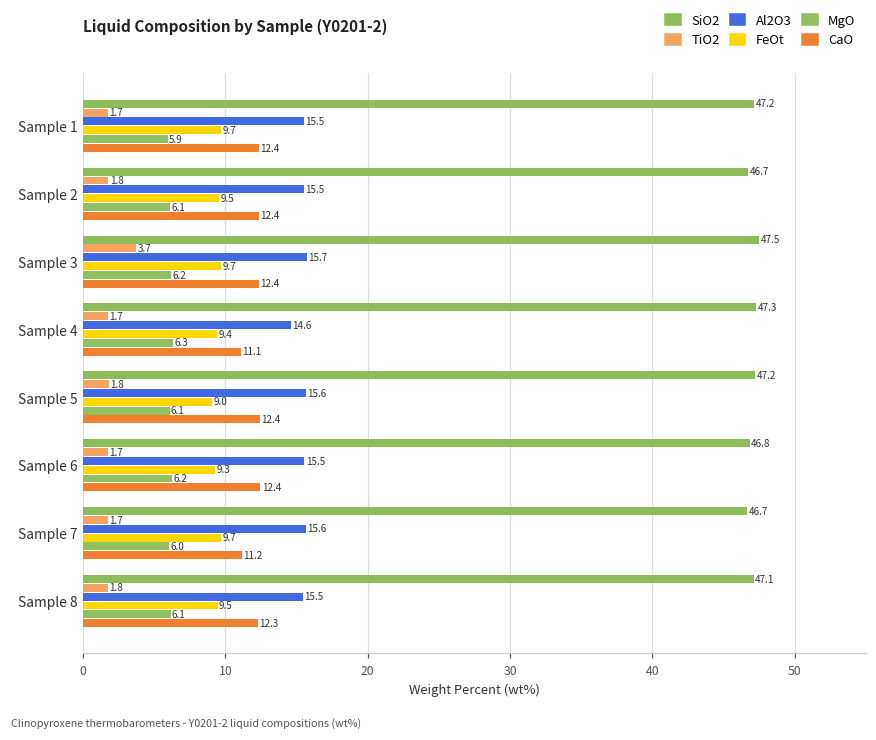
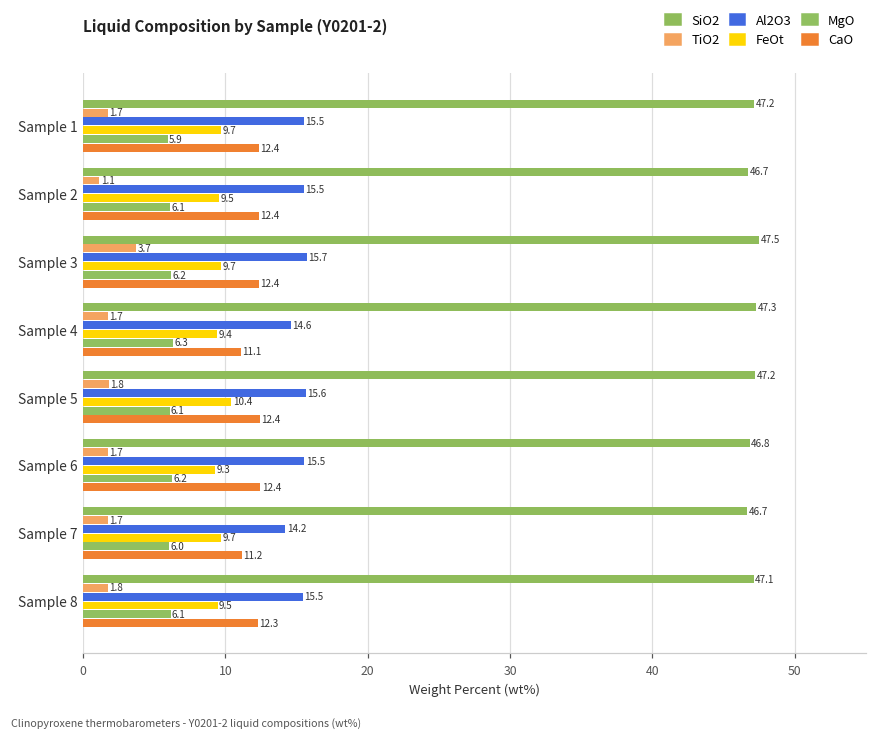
TiO2, Sample 2: 1.8 -> 1.1
FeOt, Sample 5: 9.0 -> 10.4
Al2O3, Sample 7: 15.6 -> 14.2
